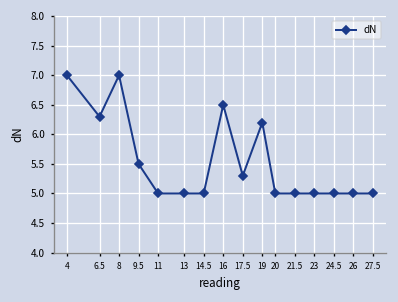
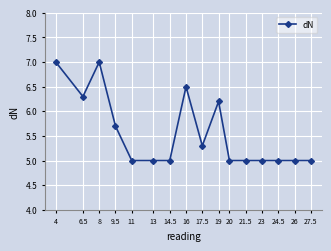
9.5: 5.5 -> 5.7
